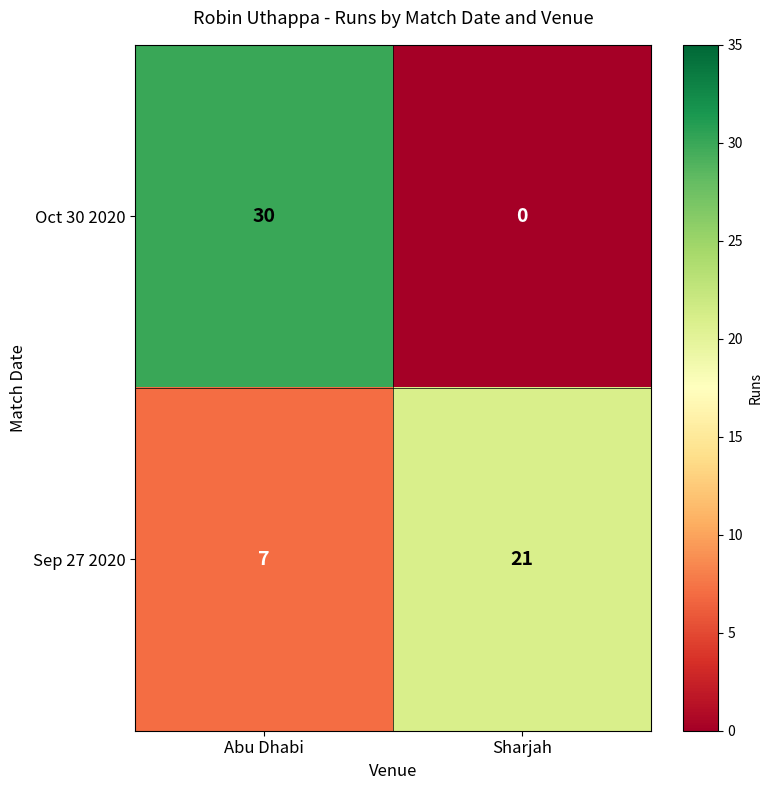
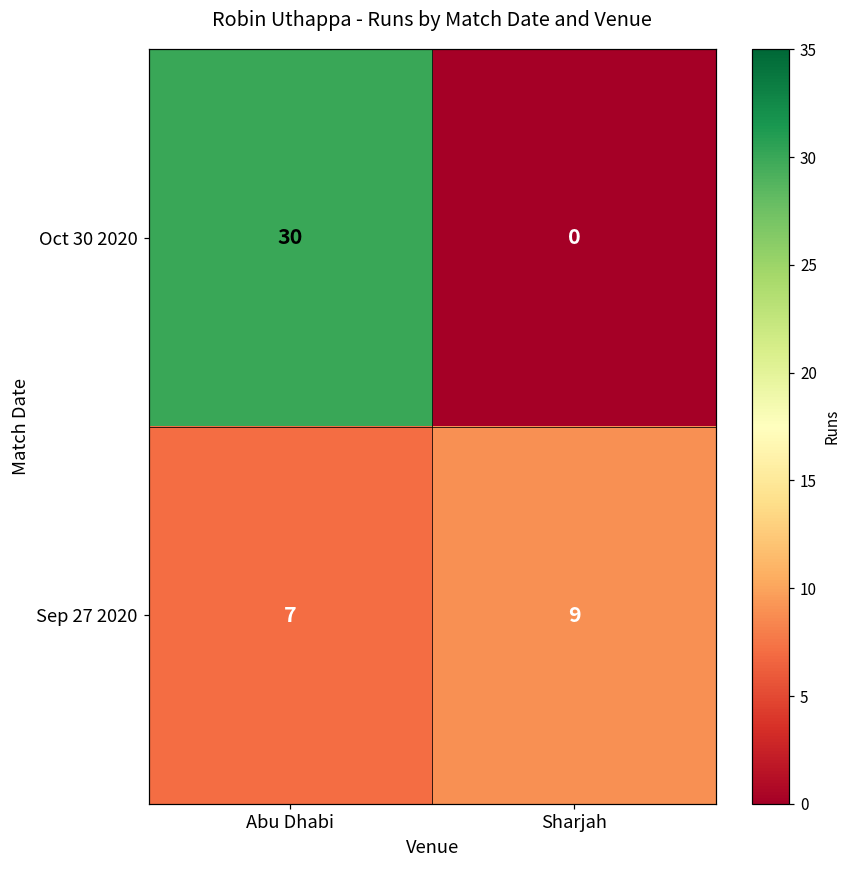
Sep 27 2020, Sharjah: 21 -> 9
